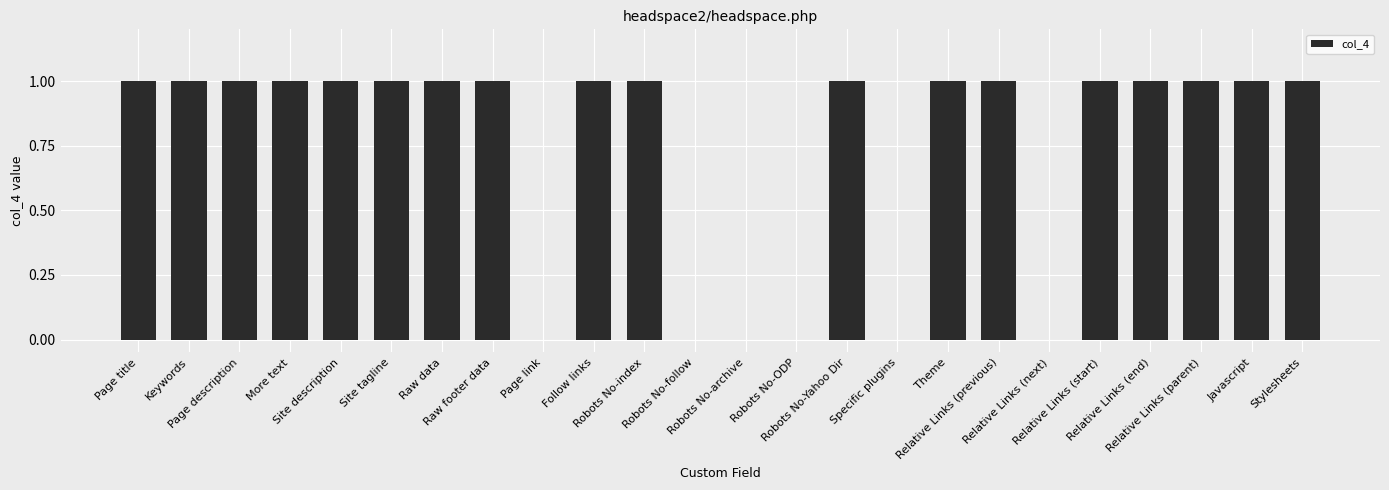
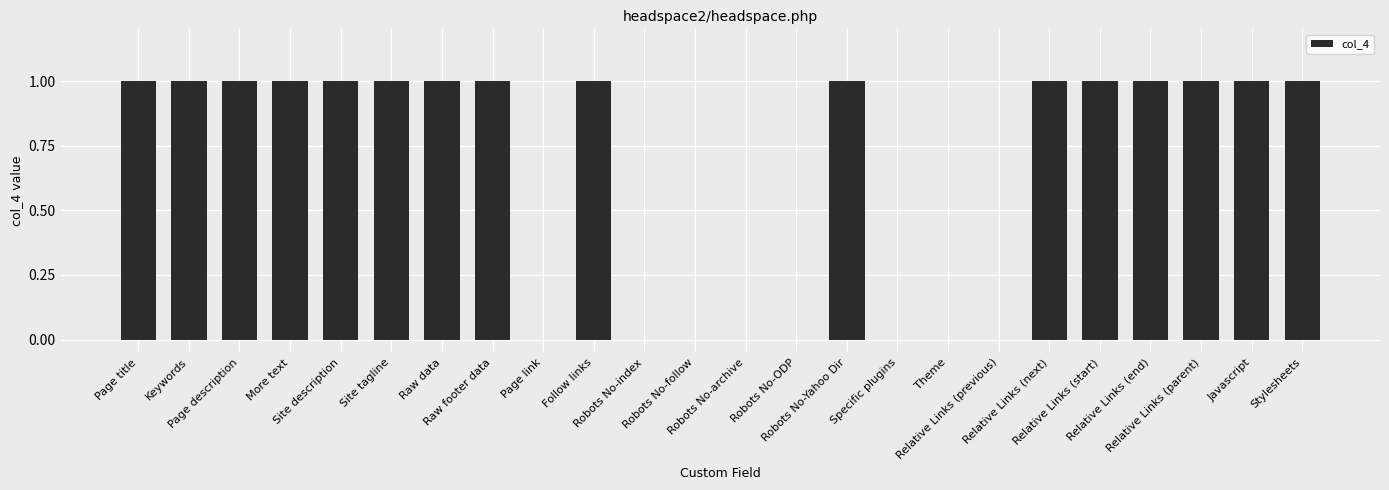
Robots No-index: 1 -> 0
Theme: 1 -> 0
Relative Links (previous): 1 -> 0
Relative Links (next): 0 -> 1
